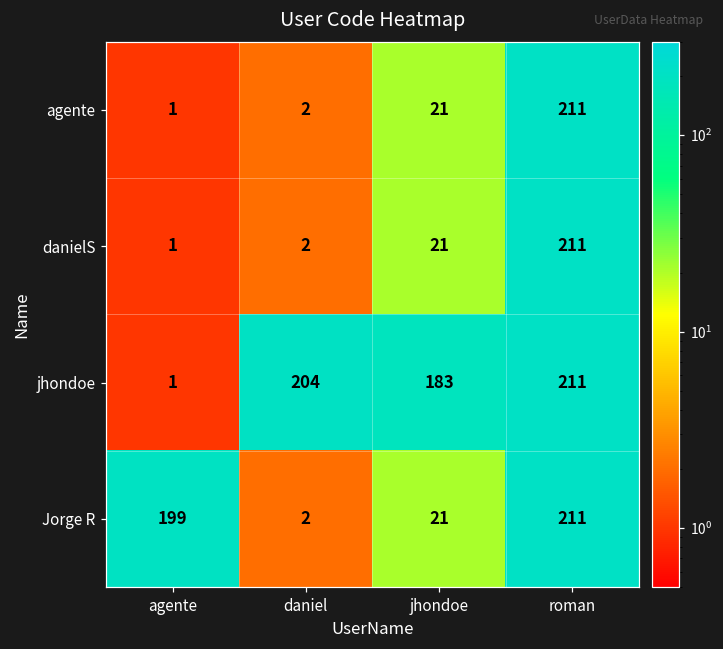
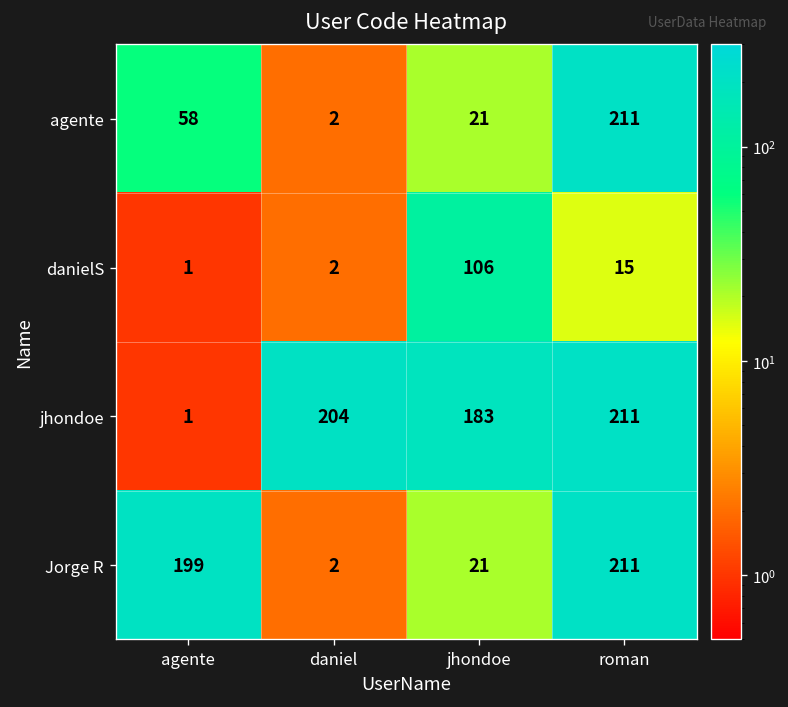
agente, agente: 1 -> 58
danielS, jhondoe: 21 -> 106
danielS, roman: 211 -> 15
